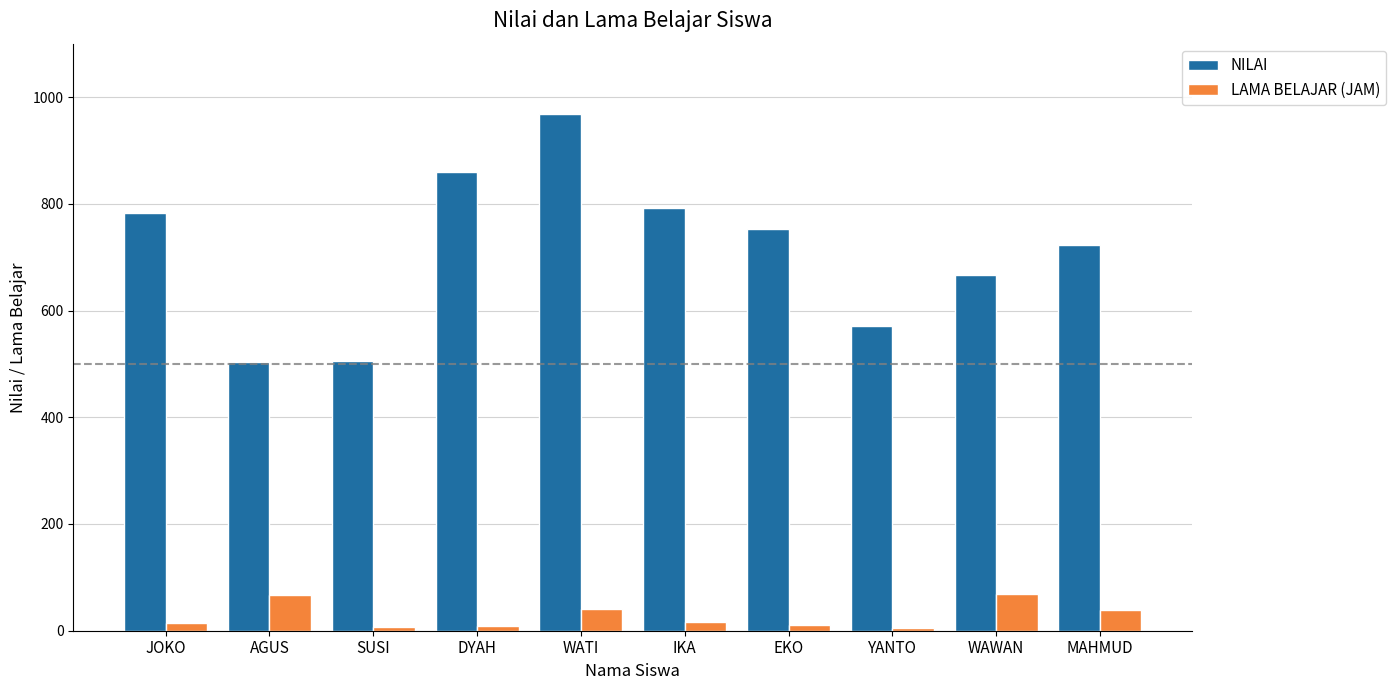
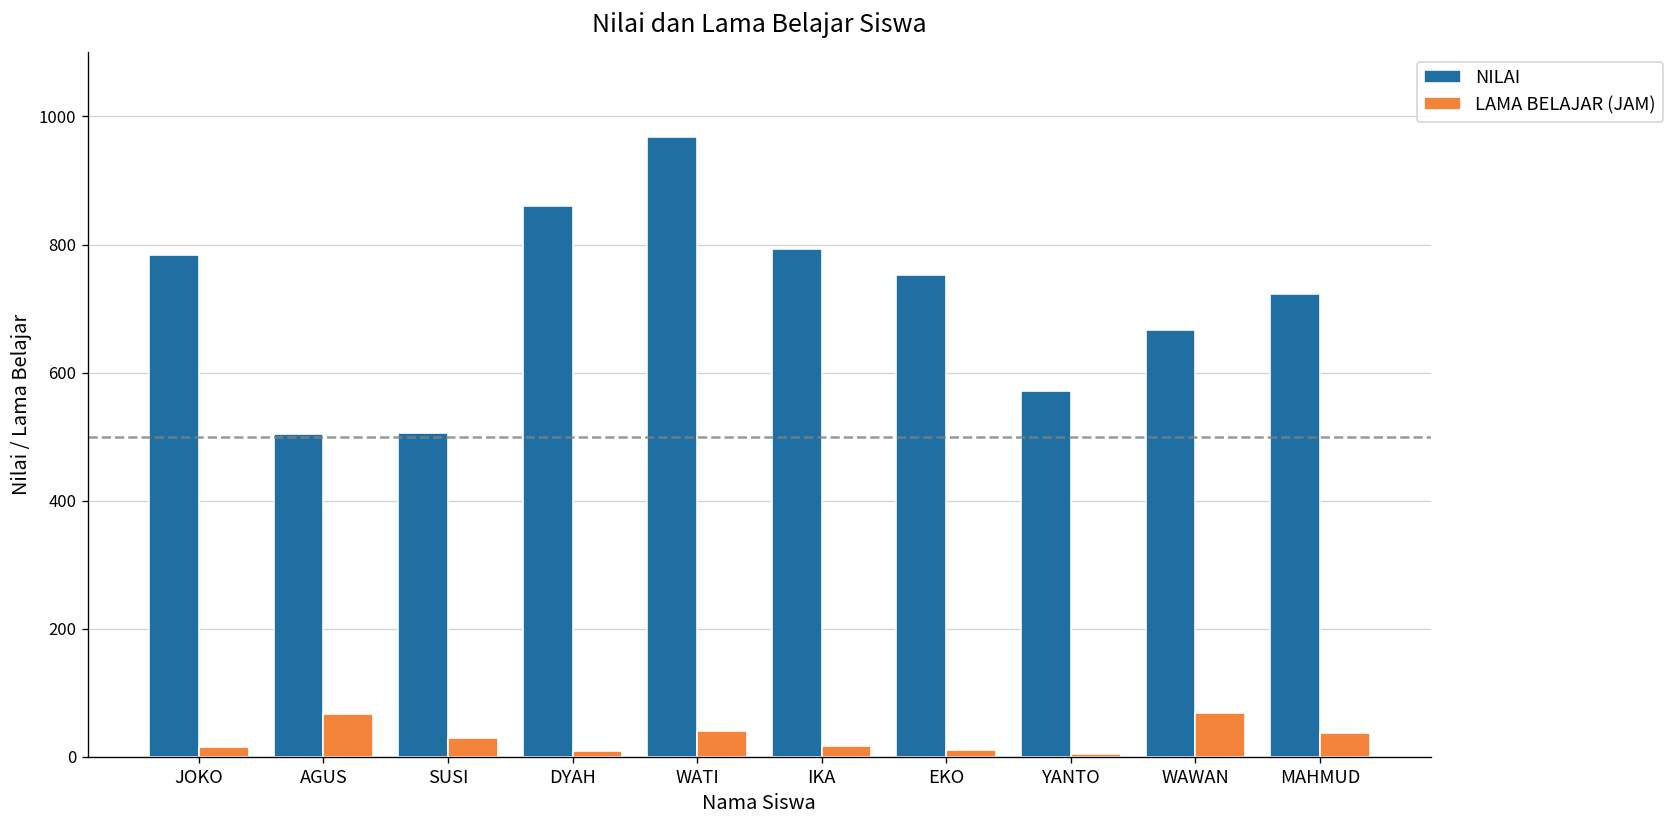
LAMA BELAJAR (JAM), SUSI: 10 -> 30
